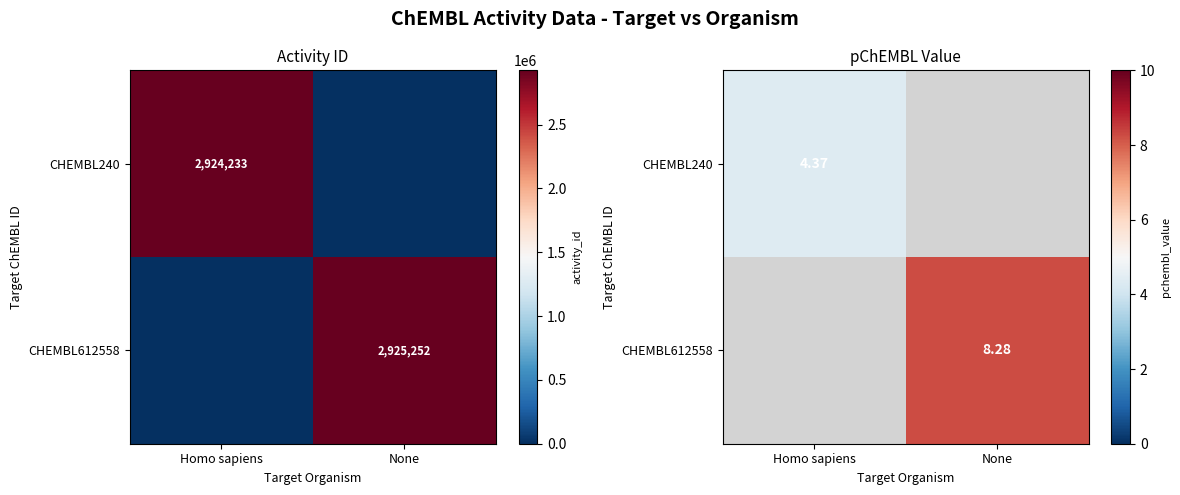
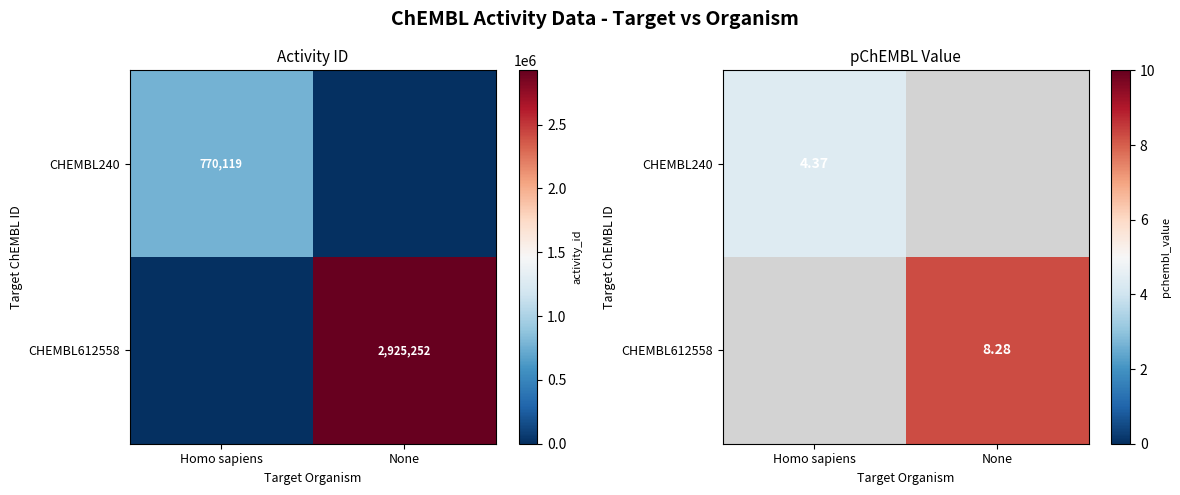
Activity ID, CHEMBL240, Homo sapiens: 2,924,233 -> 770,119
